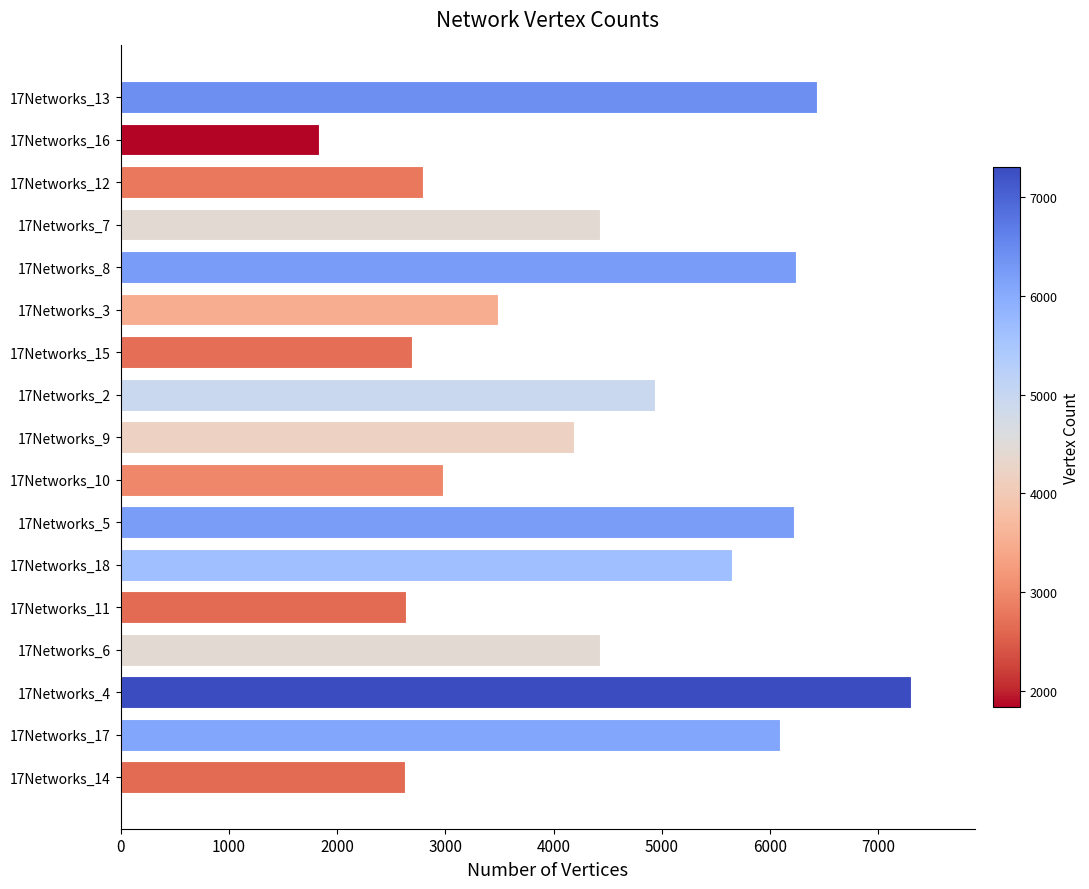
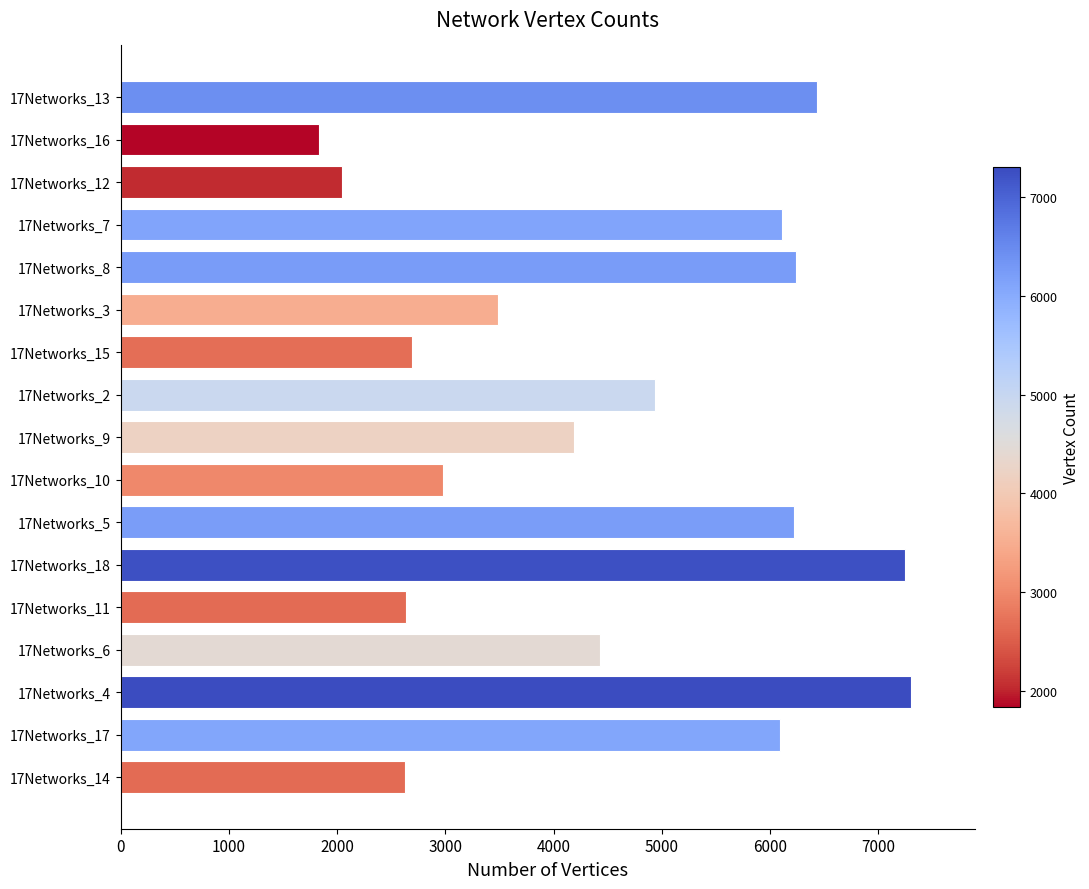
17Networks_12: 2800 -> 2050
17Networks_7: 4420 -> 6110
17Networks_18: 5650 -> 7240
